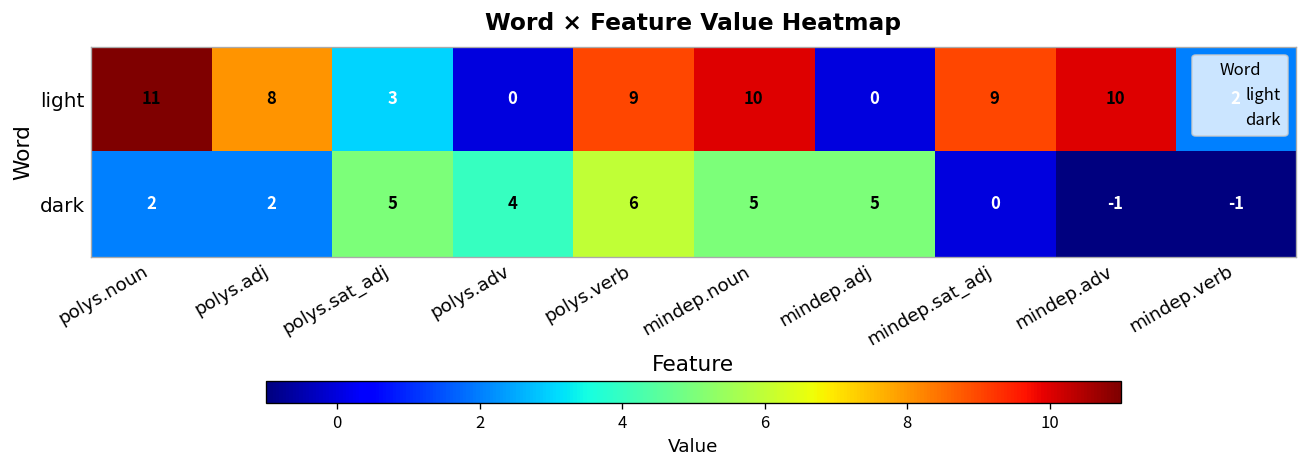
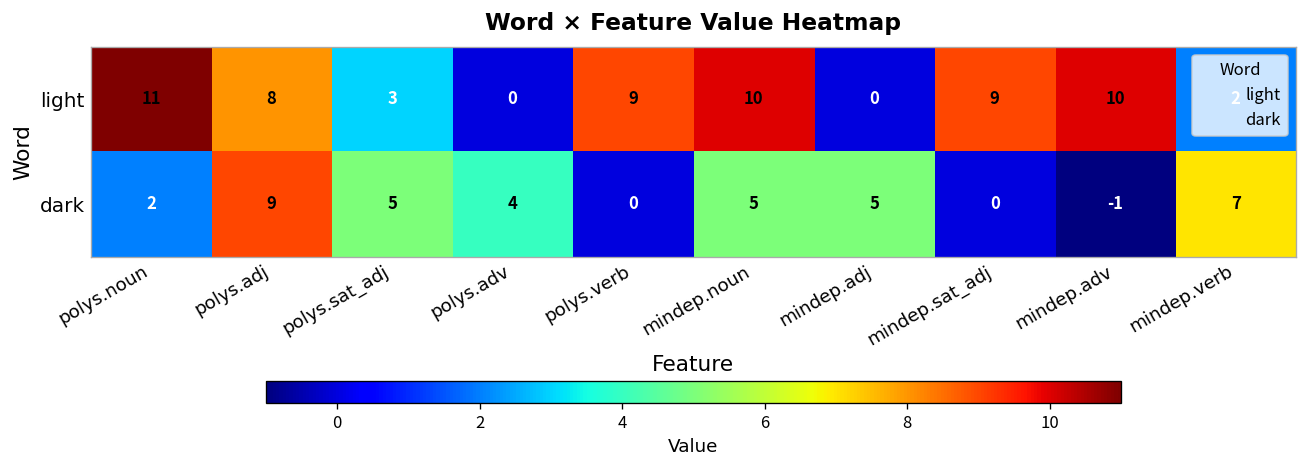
dark, polys.adj: 2 -> 9
dark, polys.verb: 6 -> 0
dark, mindep.verb: -1 -> 7
